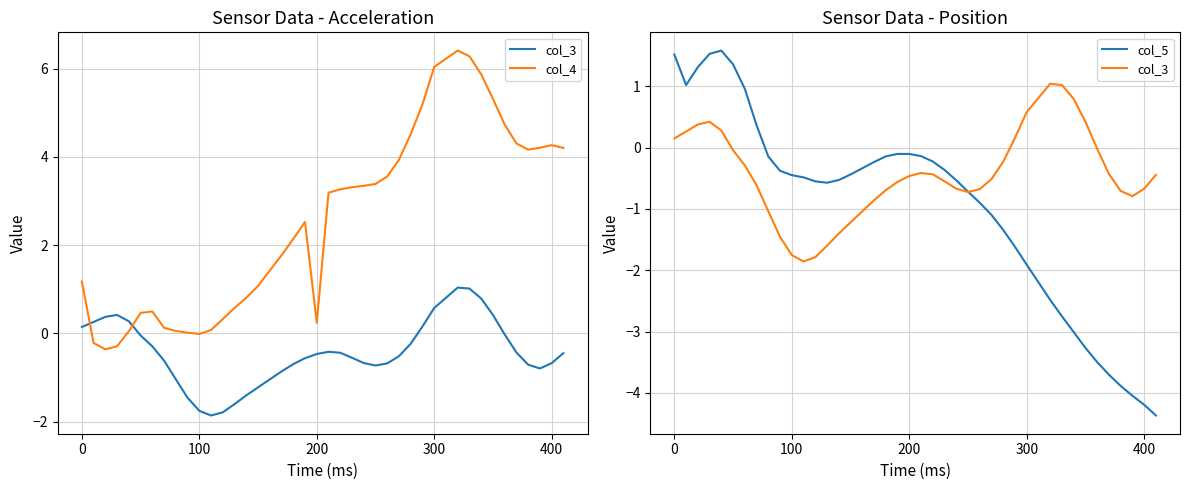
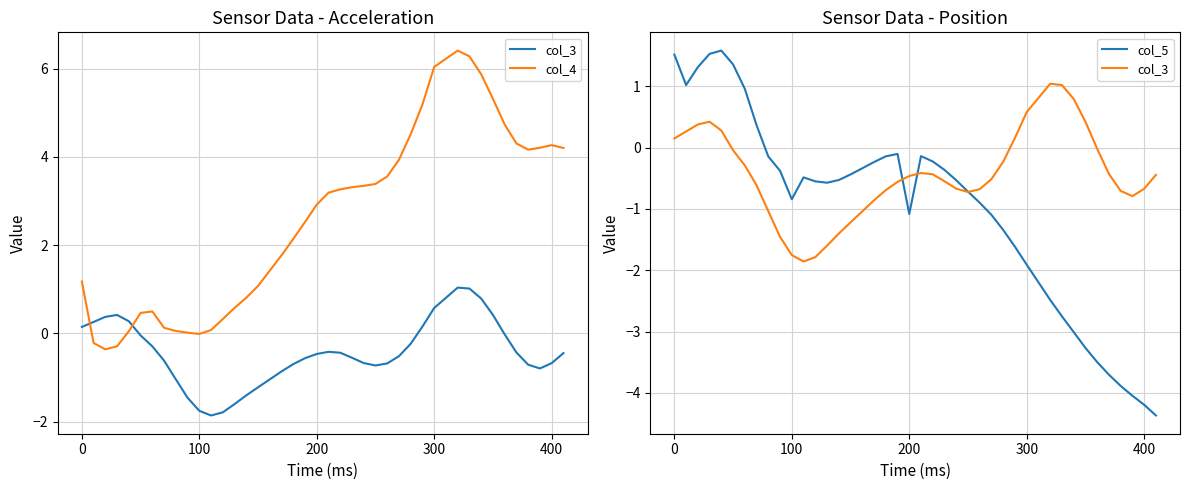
Sensor Data - Acceleration, col_4, 200: 0.2 -> 2.9
Sensor Data - Position, col_5, 100: -0.4 -> -0.8
Sensor Data - Position, col_5, 200: -0.1 -> -1.1
